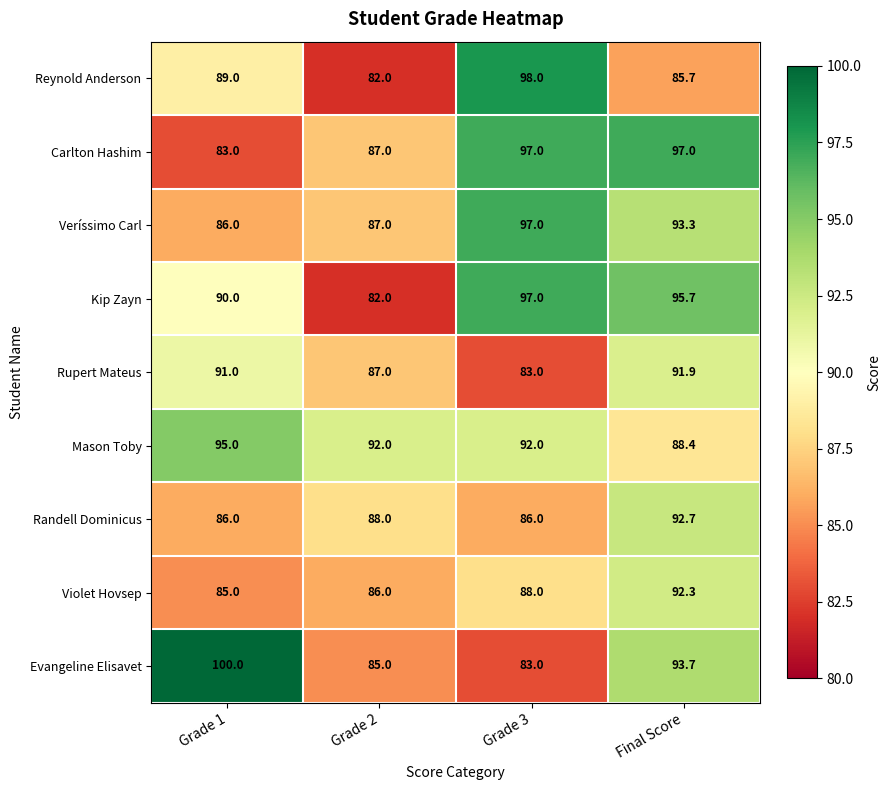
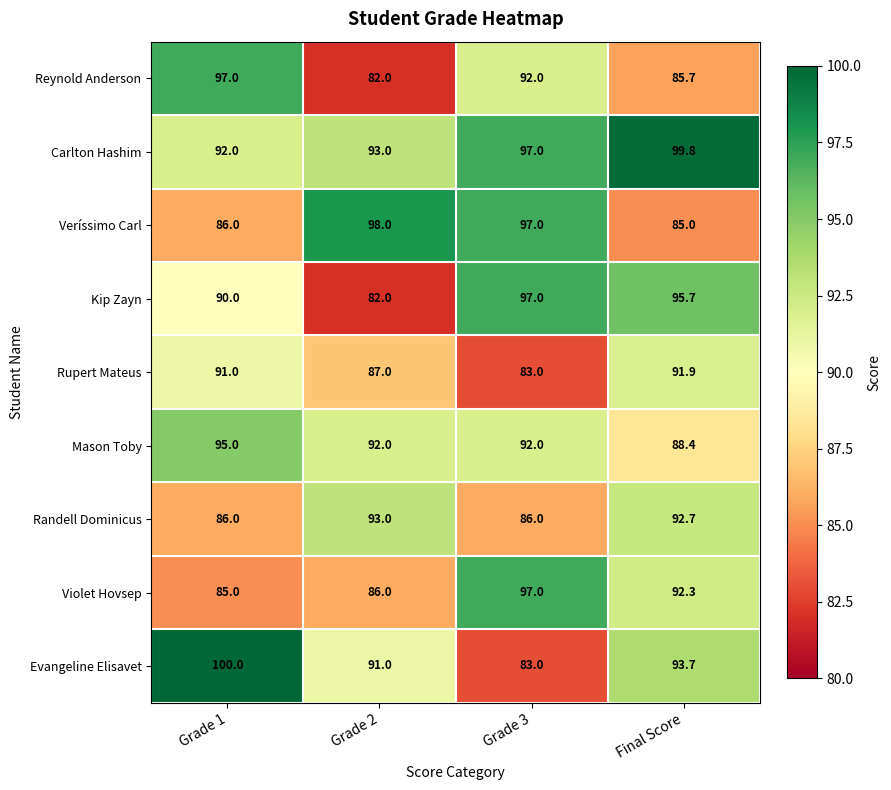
Reynold Anderson, Grade 1: 89.0 -> 97.0
Reynold Anderson, Grade 3: 98.0 -> 92.0
Carlton Hashim, Grade 1: 83.0 -> 92.0
Carlton Hashim, Grade 2: 87.0 -> 93.0
Carlton Hashim, Final Score: 97.0 -> 99.8
Veríssimo Carl, Grade 2: 87.0 -> 98.0
Veríssimo Carl, Final Score: 93.3 -> 85.0
Randell Dominicus, Grade 2: 88.0 -> 93.0
Violet Hovsep, Grade 3: 88.0 -> 97.0
Evangeline Elisavet, Grade 2: 85.0 -> 91.0
